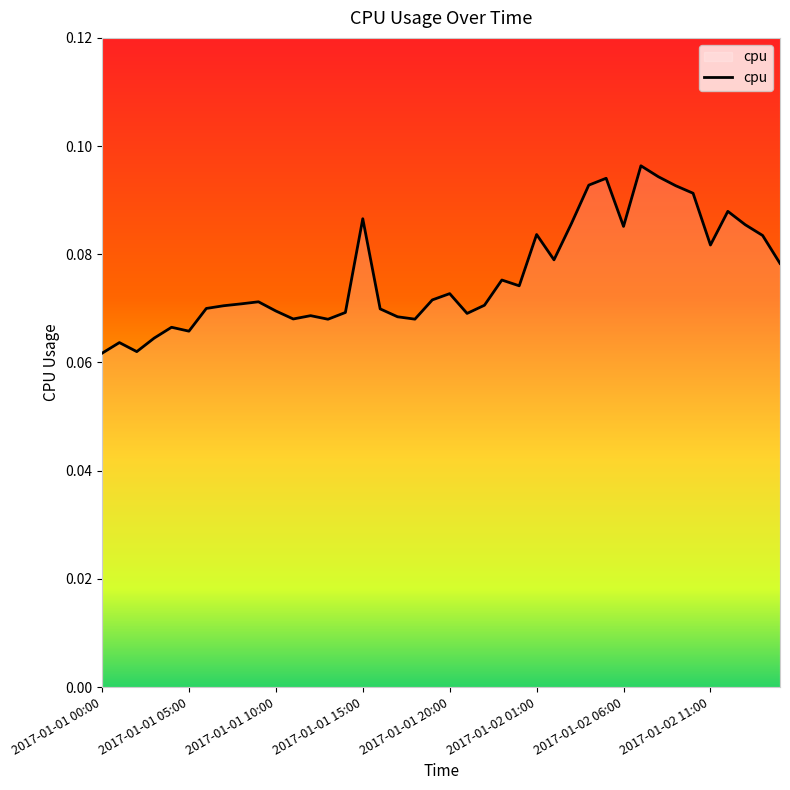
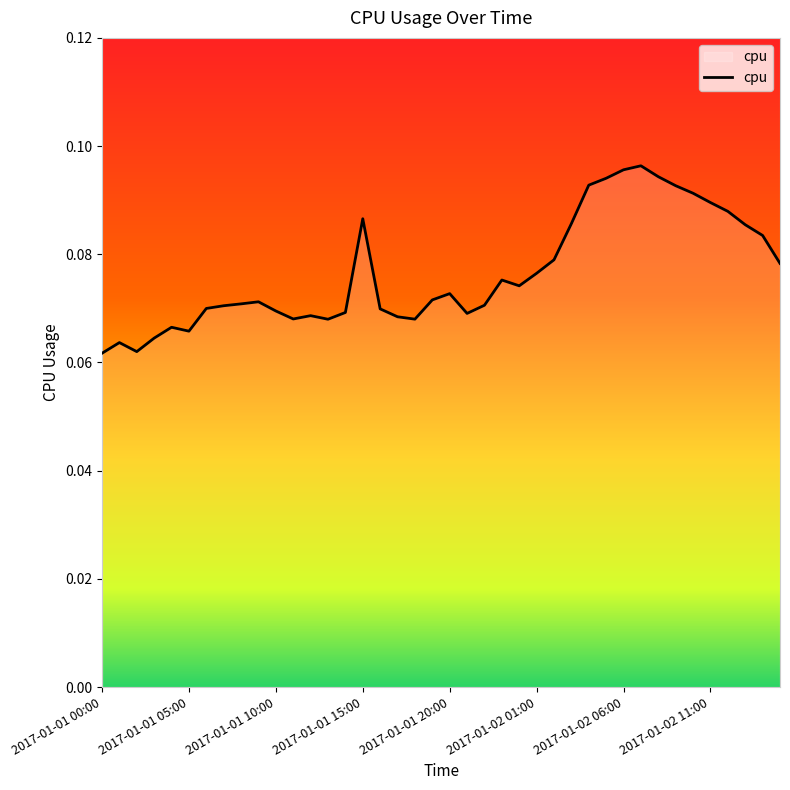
2017-01-02 01:00: 0.084 -> 0.076
2017-01-02 06:00: 0.085 -> 0.096
2017-01-02 11:00: 0.082 -> 0.090
